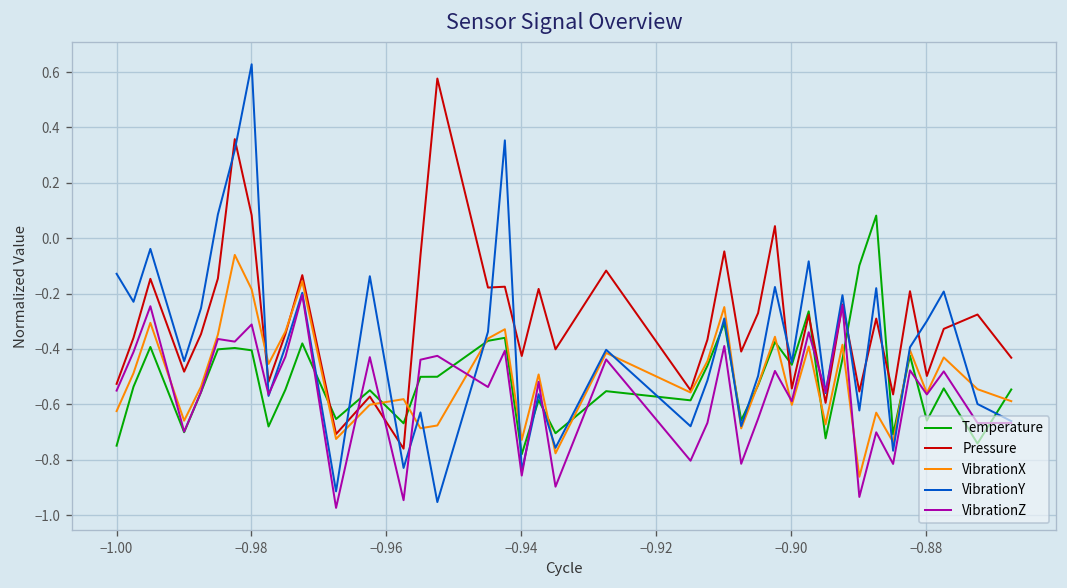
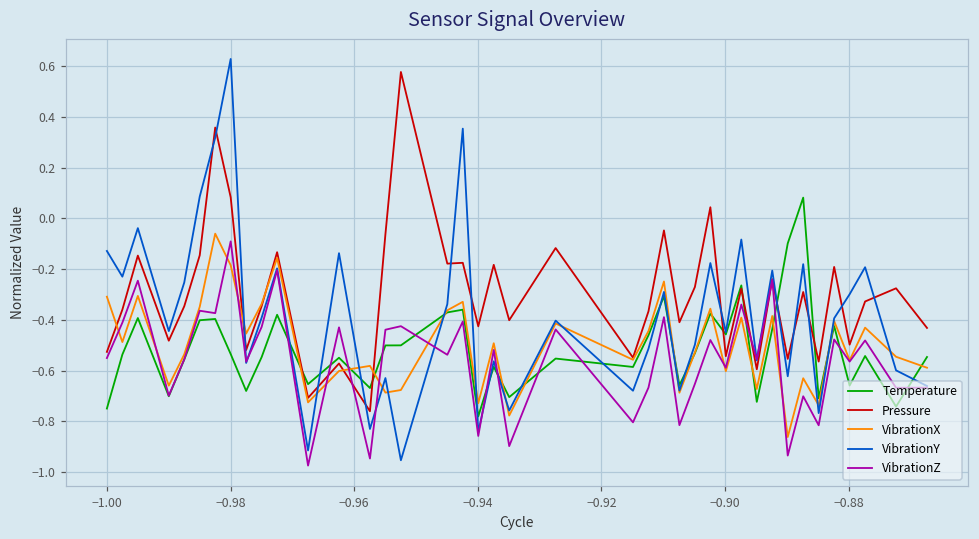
VibrationX, −1.00: -0.62 -> -0.31
Temperature, −0.98: -0.41 -> -0.53
VibrationZ, −0.98: -0.31 -> -0.09
